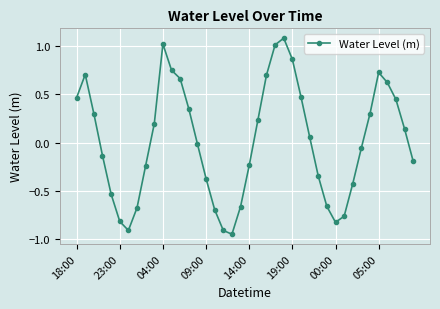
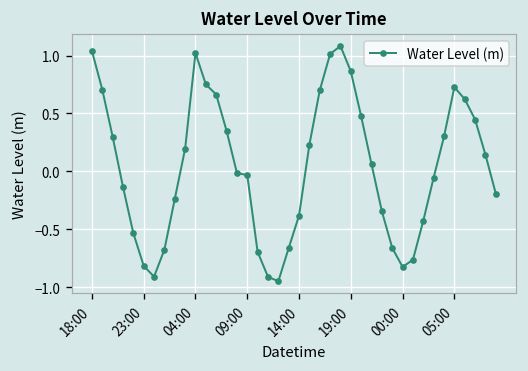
18:00: 0.5 -> 1.0
09:00: -0.4 -> 0.0
14:00: -0.2 -> -0.4
